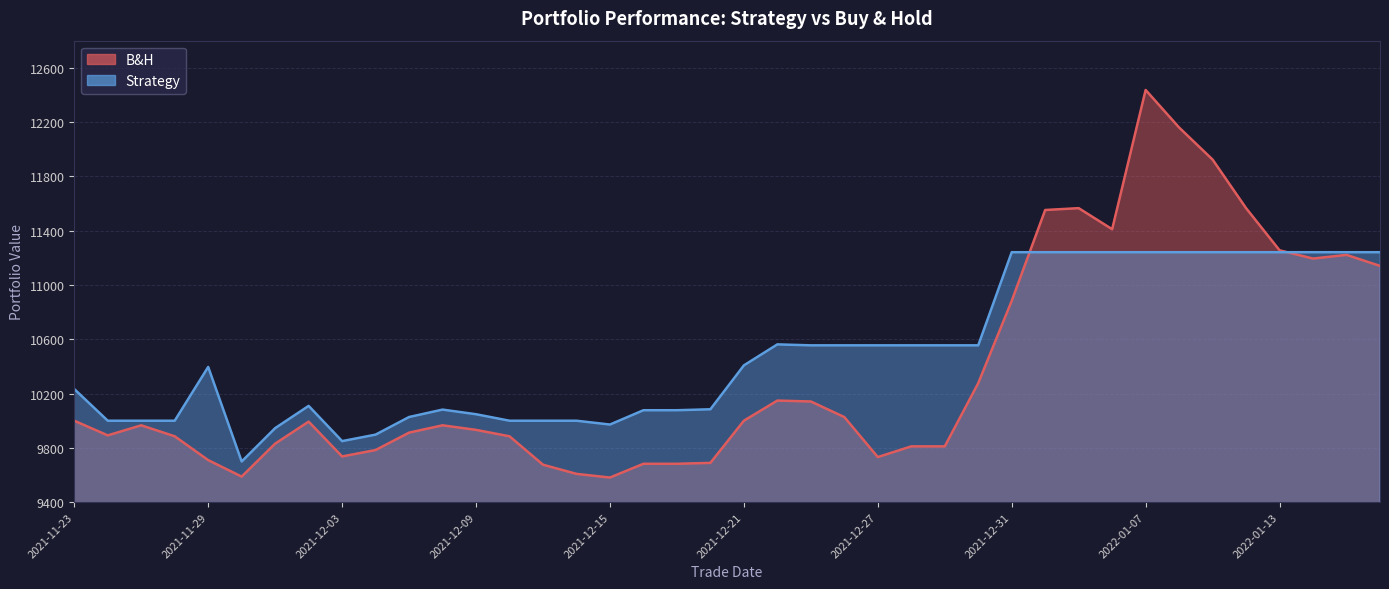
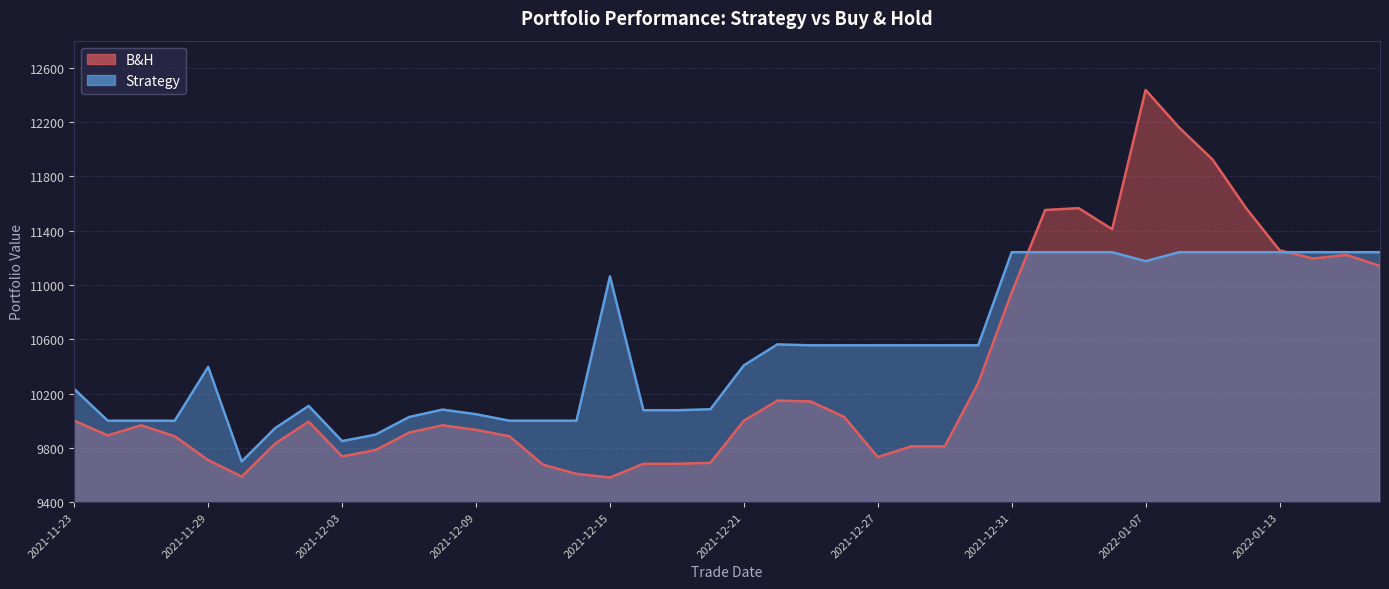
Strategy, 2021-12-15: 9970 -> 11060
B&H, 2021-12-31: 10880 -> 10950
Strategy, 2022-01-07: 11240 -> 11180
